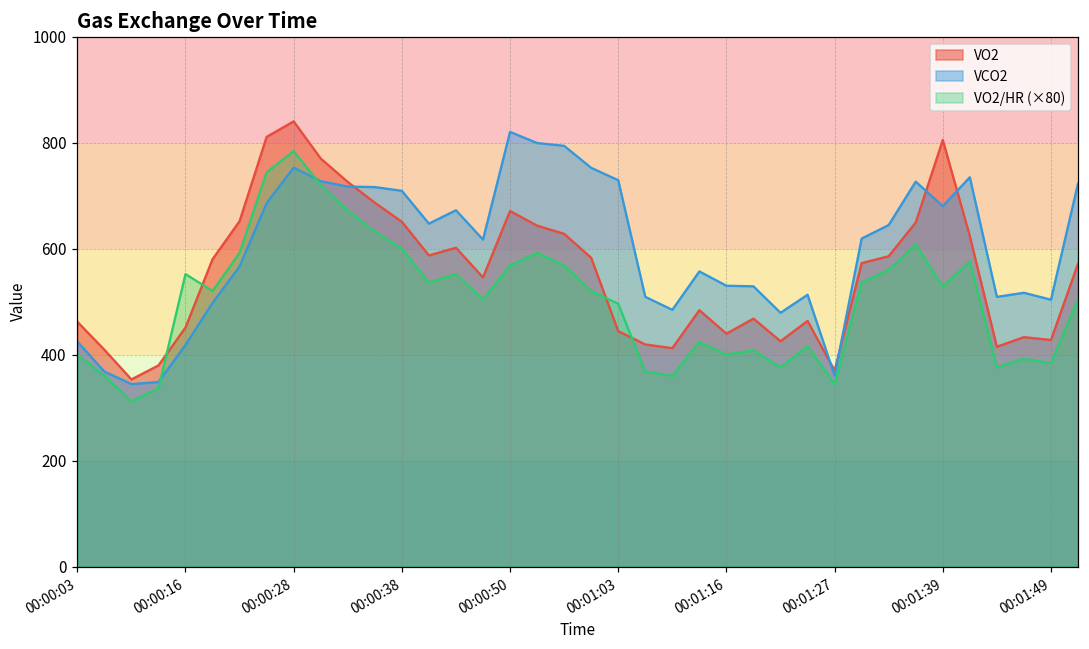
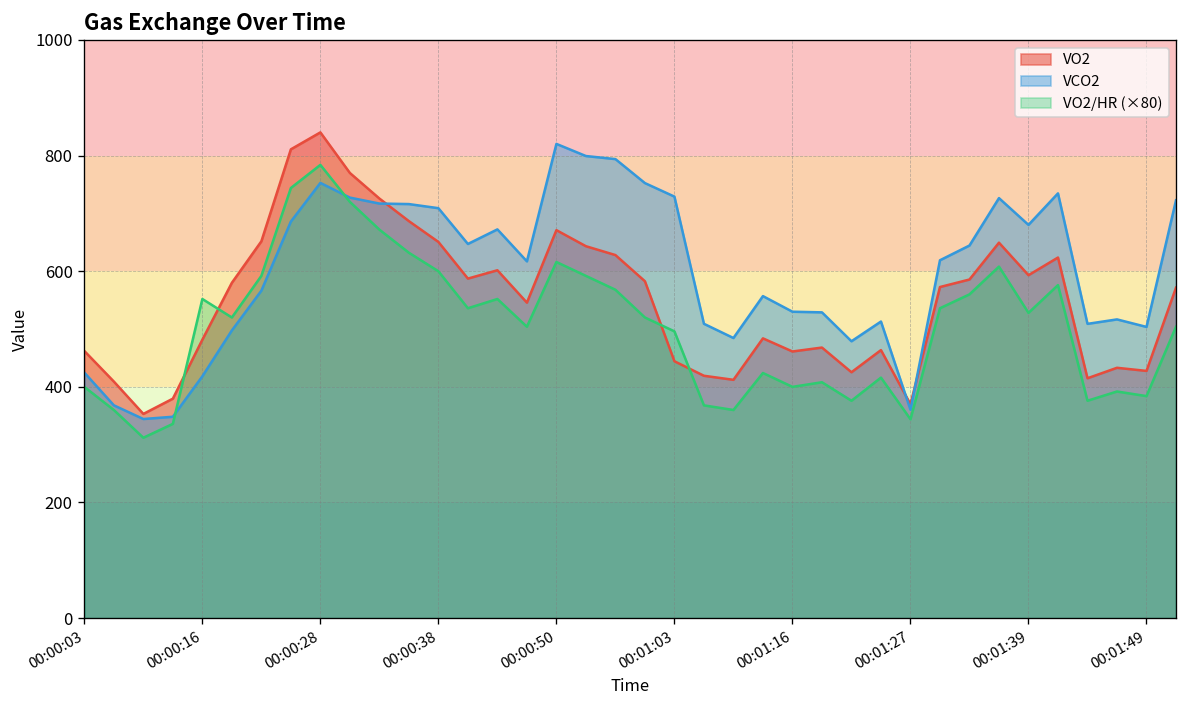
VO2, 00:00:16: 450 -> 480
VO2/HR (×80), 00:00:50: 570 -> 620
VO2, 00:01:16: 440 -> 460
VO2, 00:01:39: 810 -> 590
